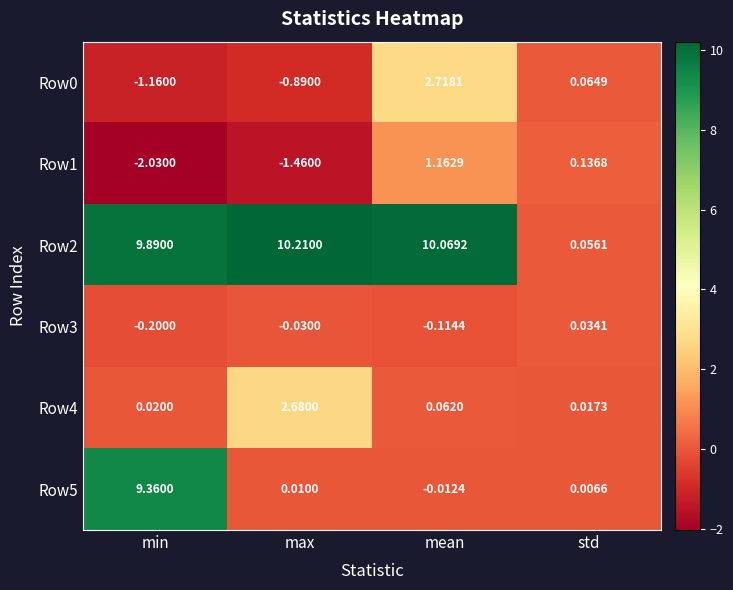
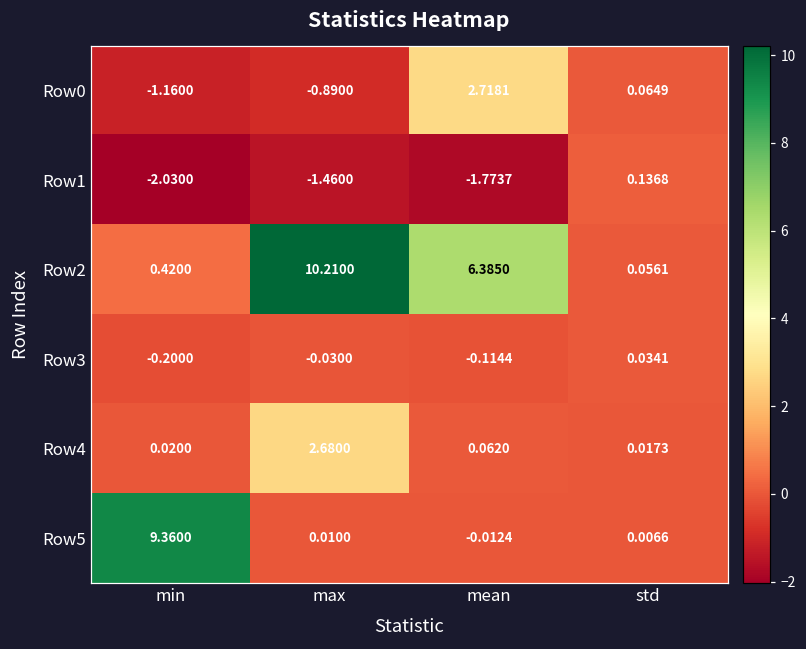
Row1, mean: 1.1629 -> -1.7737
Row2, min: 9.8900 -> 0.4200
Row2, mean: 10.0692 -> 6.3850
